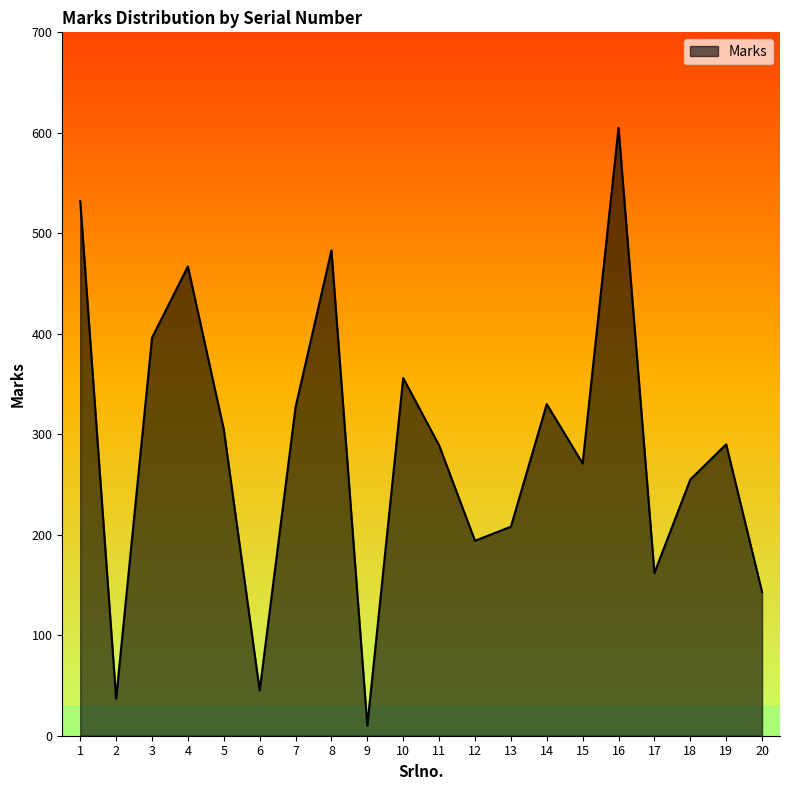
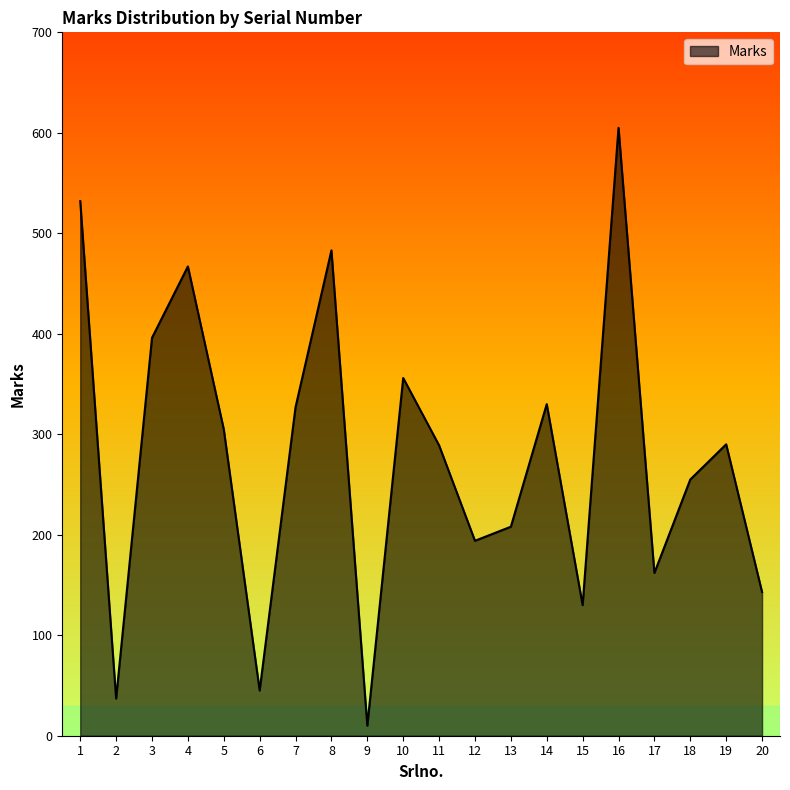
15: 271 -> 130
